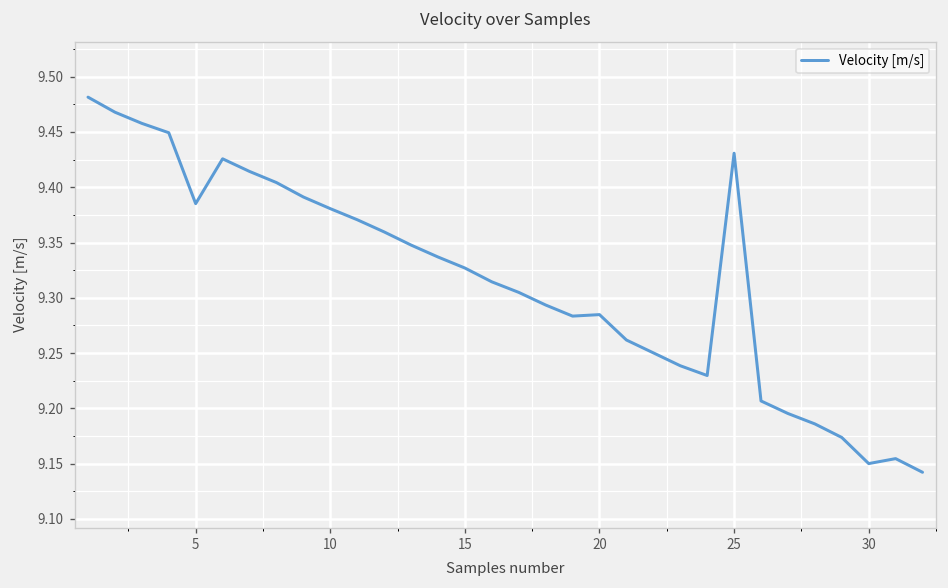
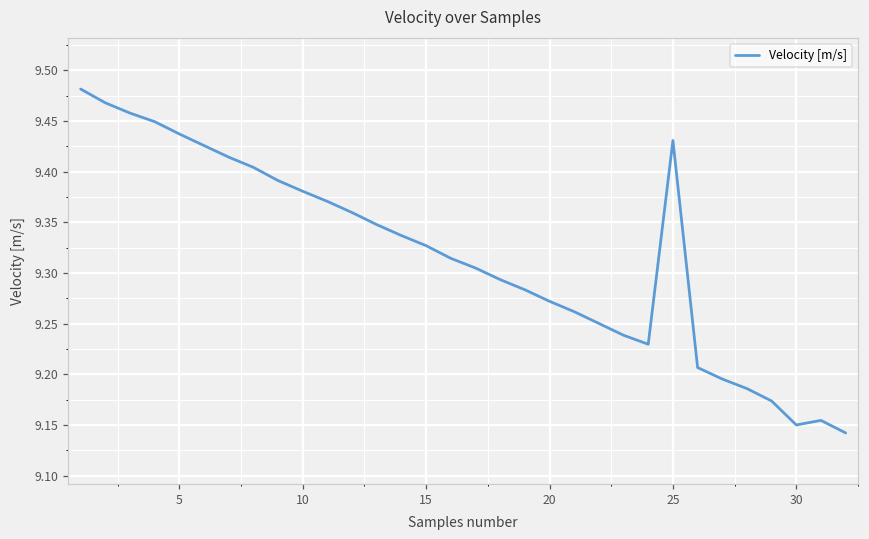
5: 9.39 -> 9.44
20: 9.28 -> 9.27
